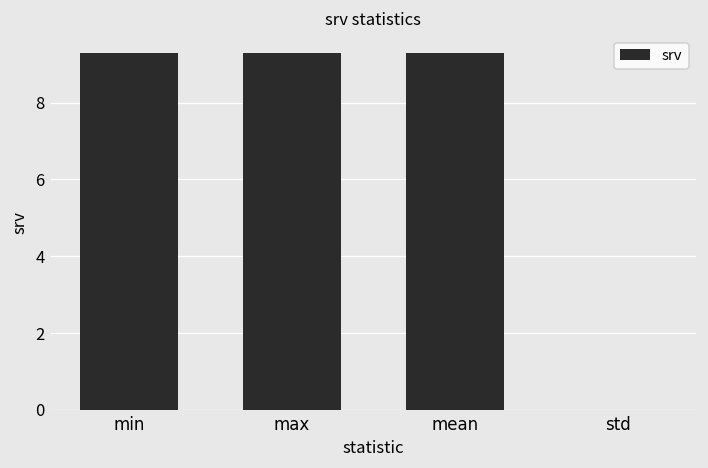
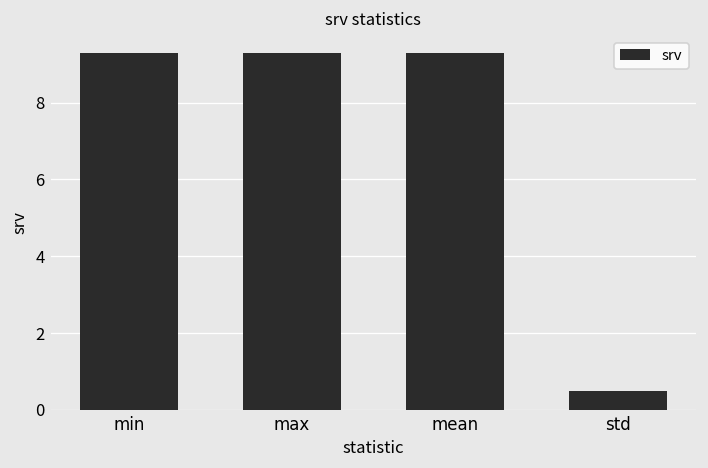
std: 0.0 -> 0.5
